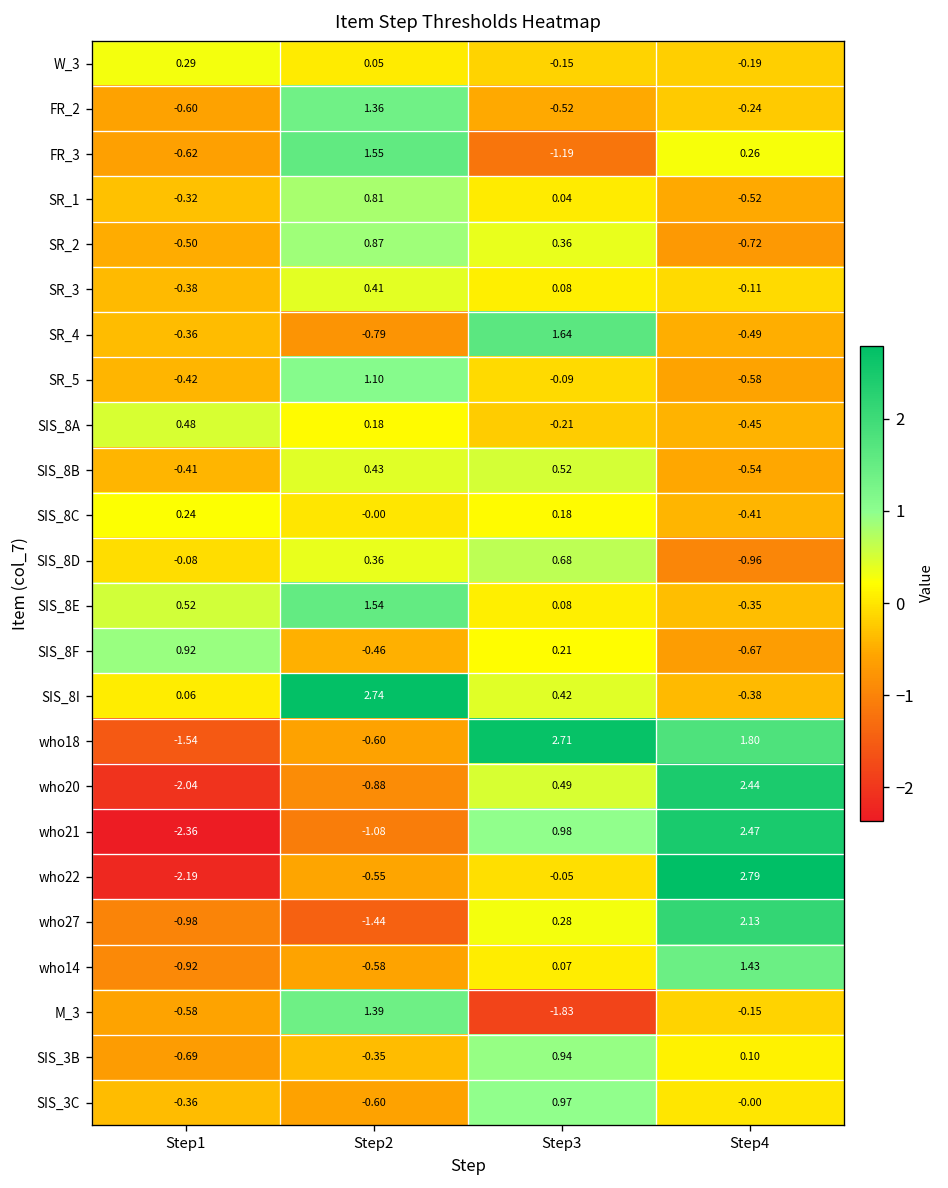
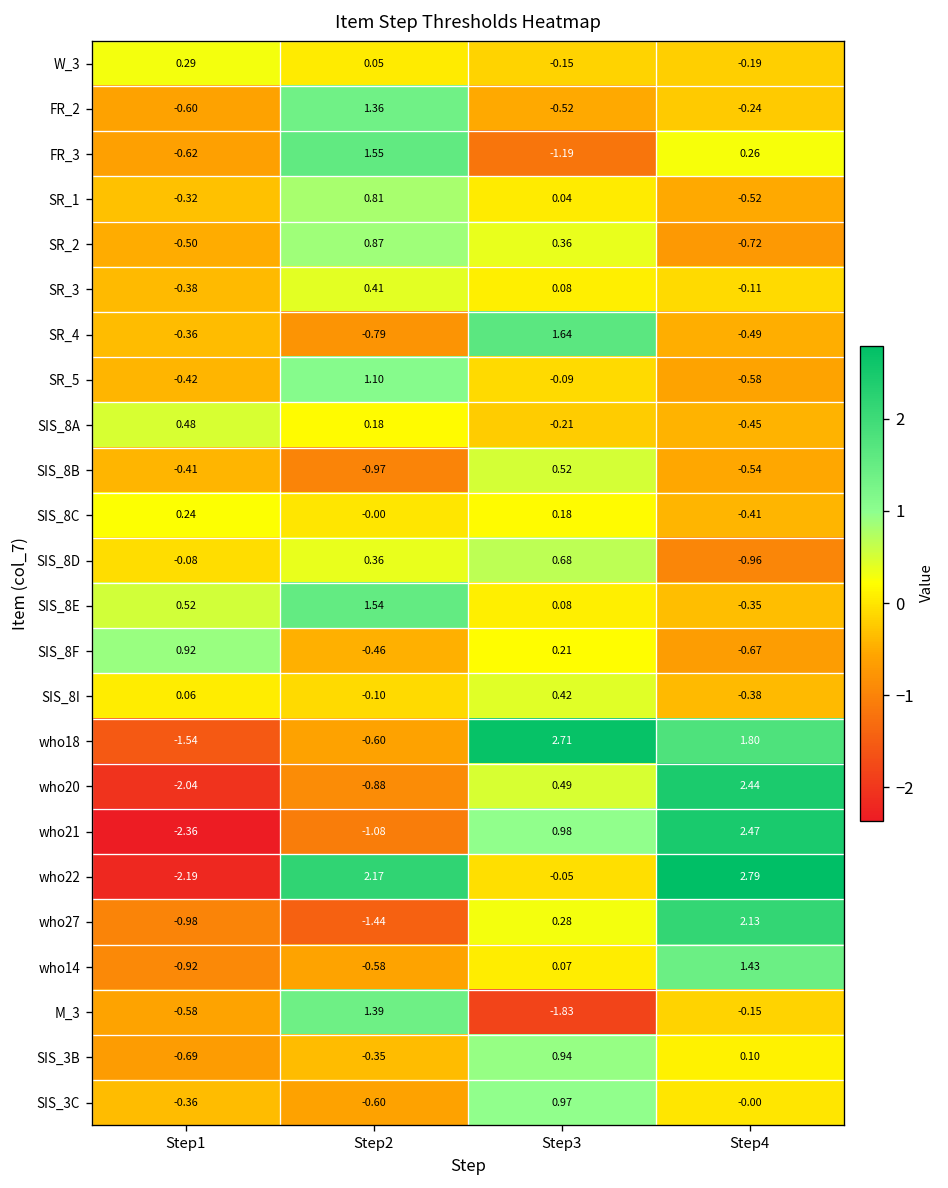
SIS_8B, Step2: 0.43 -> -0.97
SIS_8I, Step2: 2.74 -> -0.10
who22, Step2: -0.55 -> 2.17
